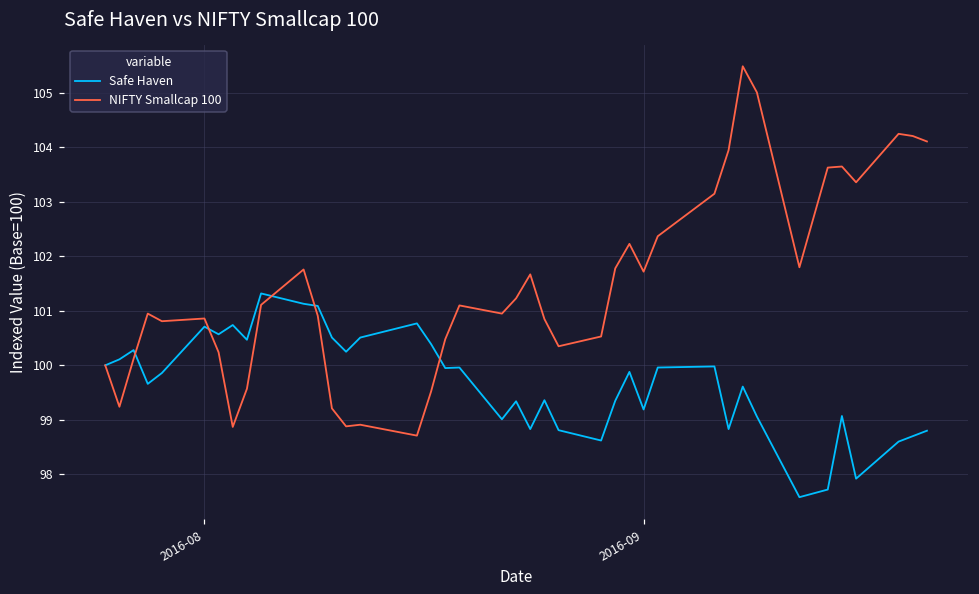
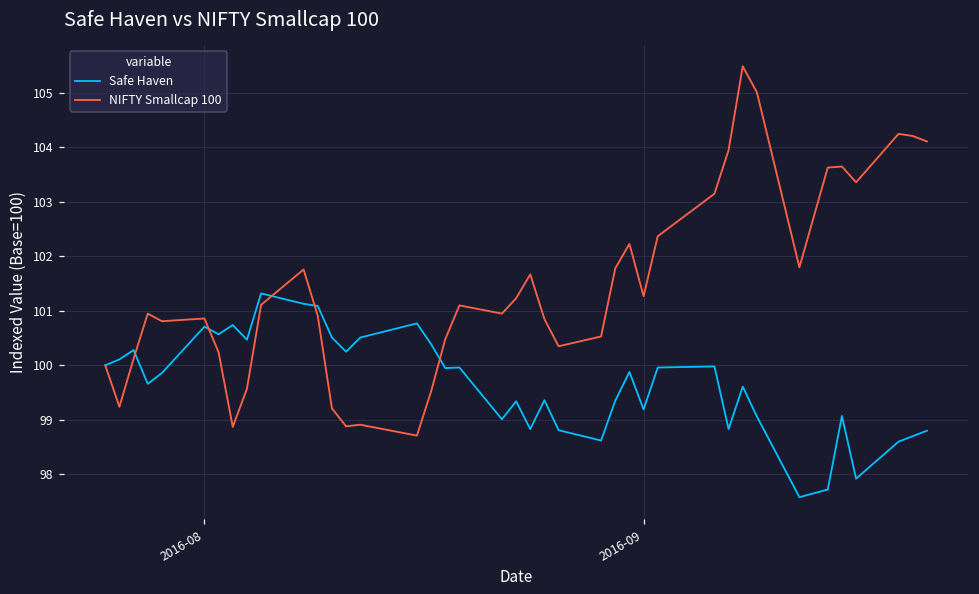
NIFTY Smallcap 100, 2016-09: 101.7 -> 101.3
